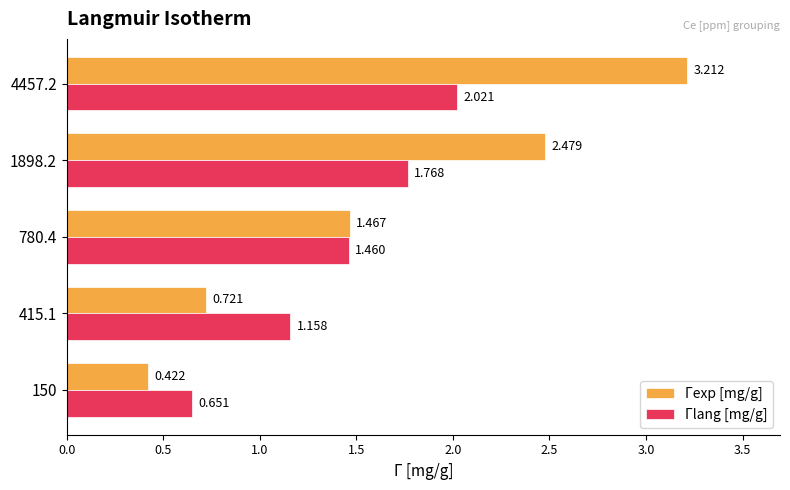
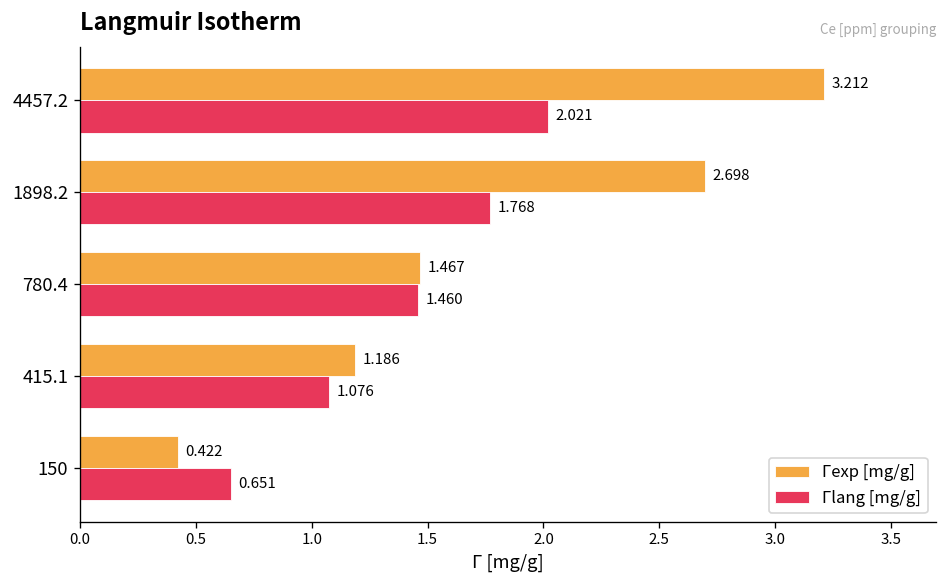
Γexp [mg/g], 1898.2: 2.479 -> 2.698
Γexp [mg/g], 415.1: 0.721 -> 1.186
Γlang [mg/g], 415.1: 1.158 -> 1.076
